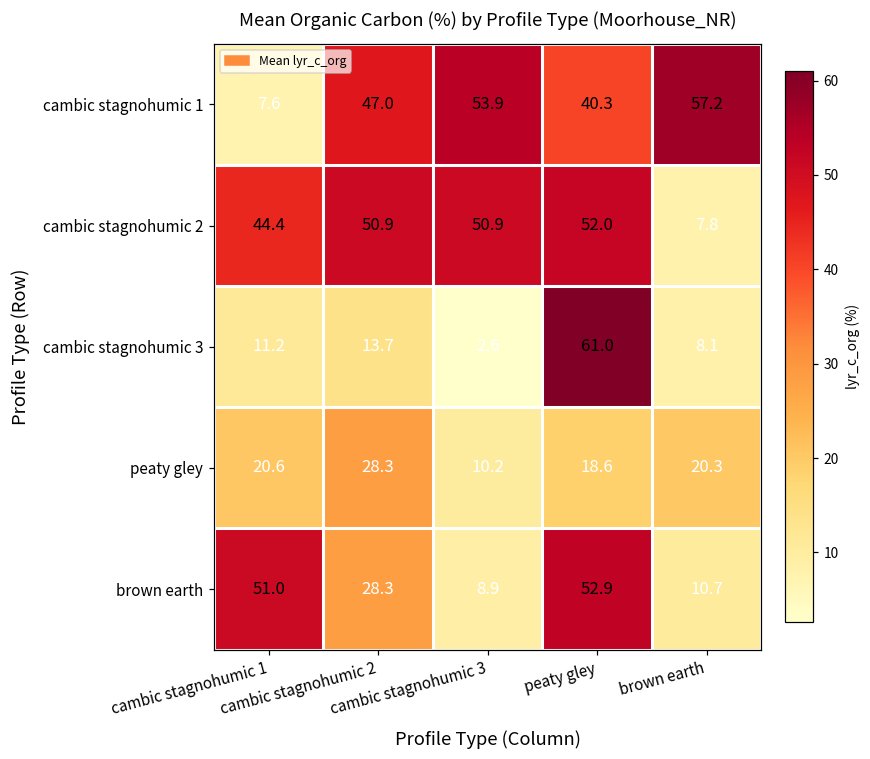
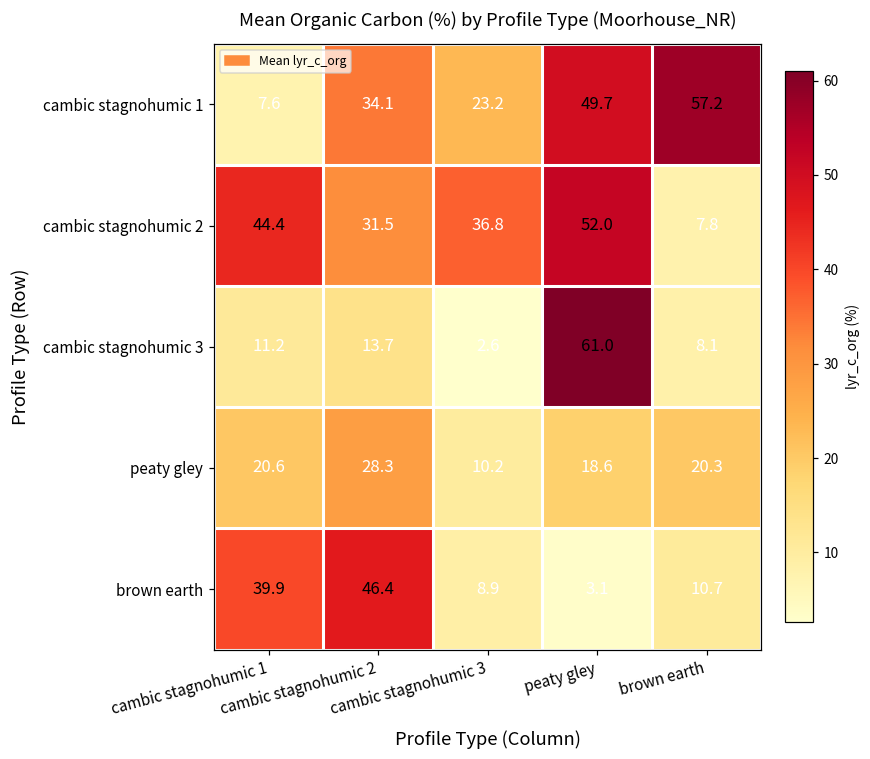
cambic stagnohumic 1, cambic stagnohumic 2: 47.0 -> 34.1
cambic stagnohumic 1, cambic stagnohumic 3: 53.9 -> 23.2
cambic stagnohumic 1, peaty gley: 40.3 -> 49.7
cambic stagnohumic 2, cambic stagnohumic 2: 50.9 -> 31.5
cambic stagnohumic 2, cambic stagnohumic 3: 50.9 -> 36.8
brown earth, cambic stagnohumic 1: 51.0 -> 39.9
brown earth, cambic stagnohumic 2: 28.3 -> 46.4
brown earth, peaty gley: 52.9 -> 3.1
